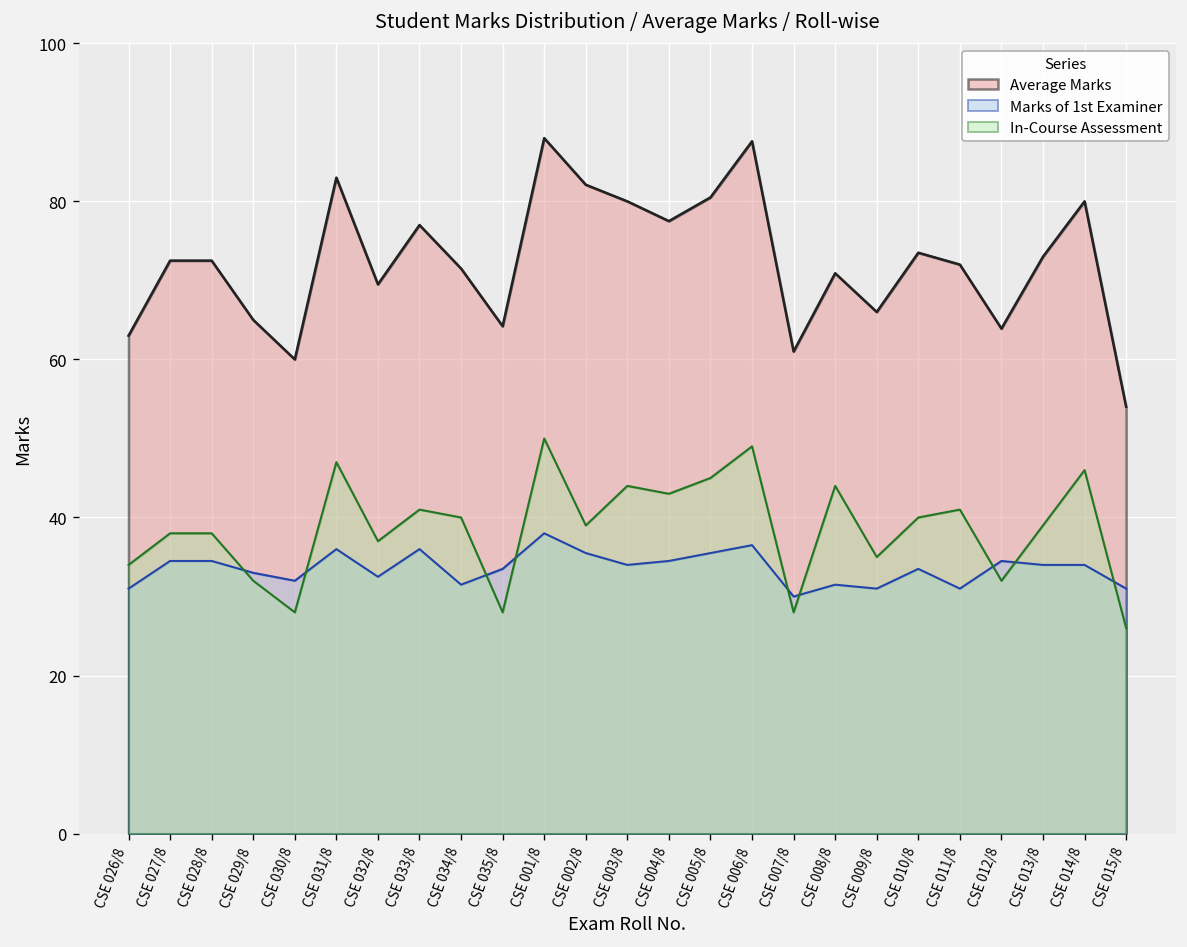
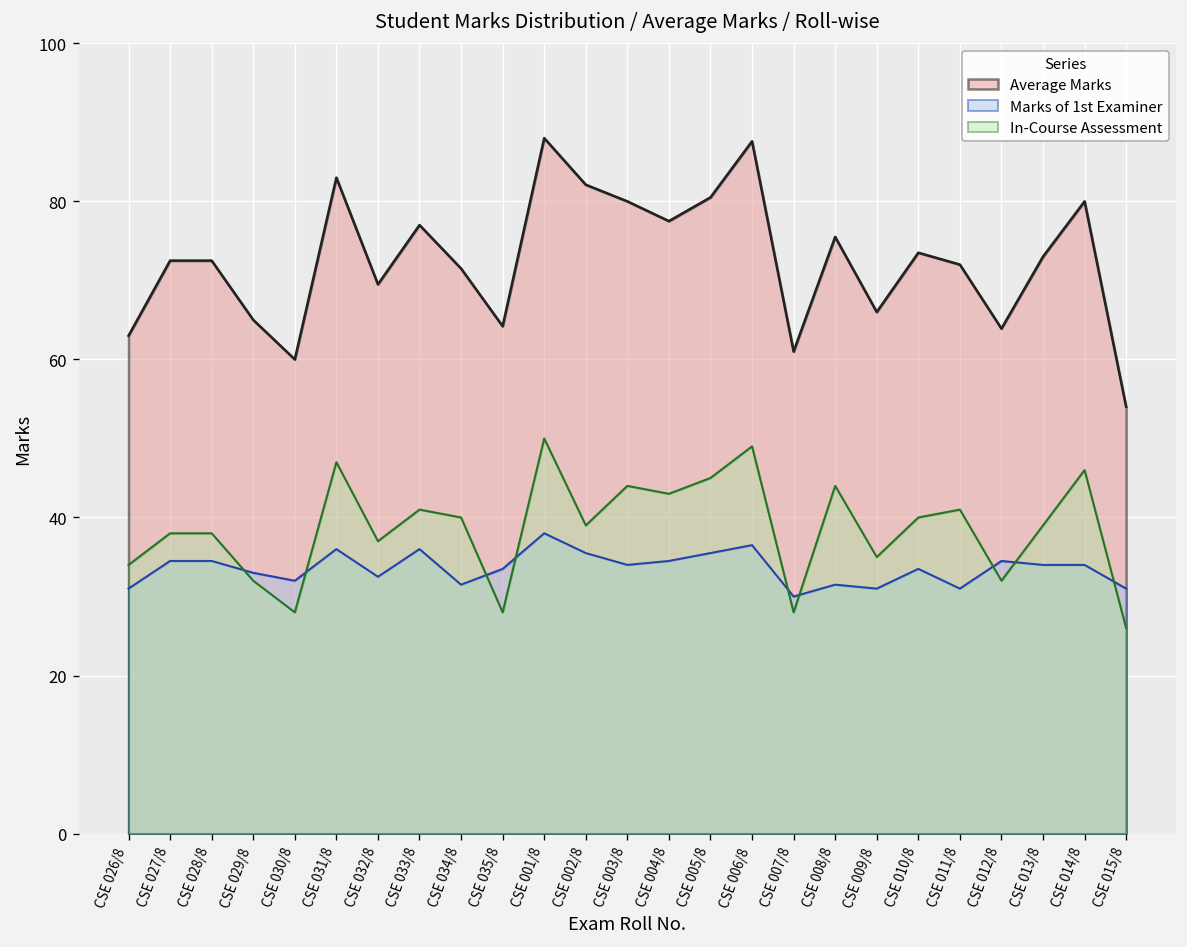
Average Marks, CSE 008/8: 71 -> 76
